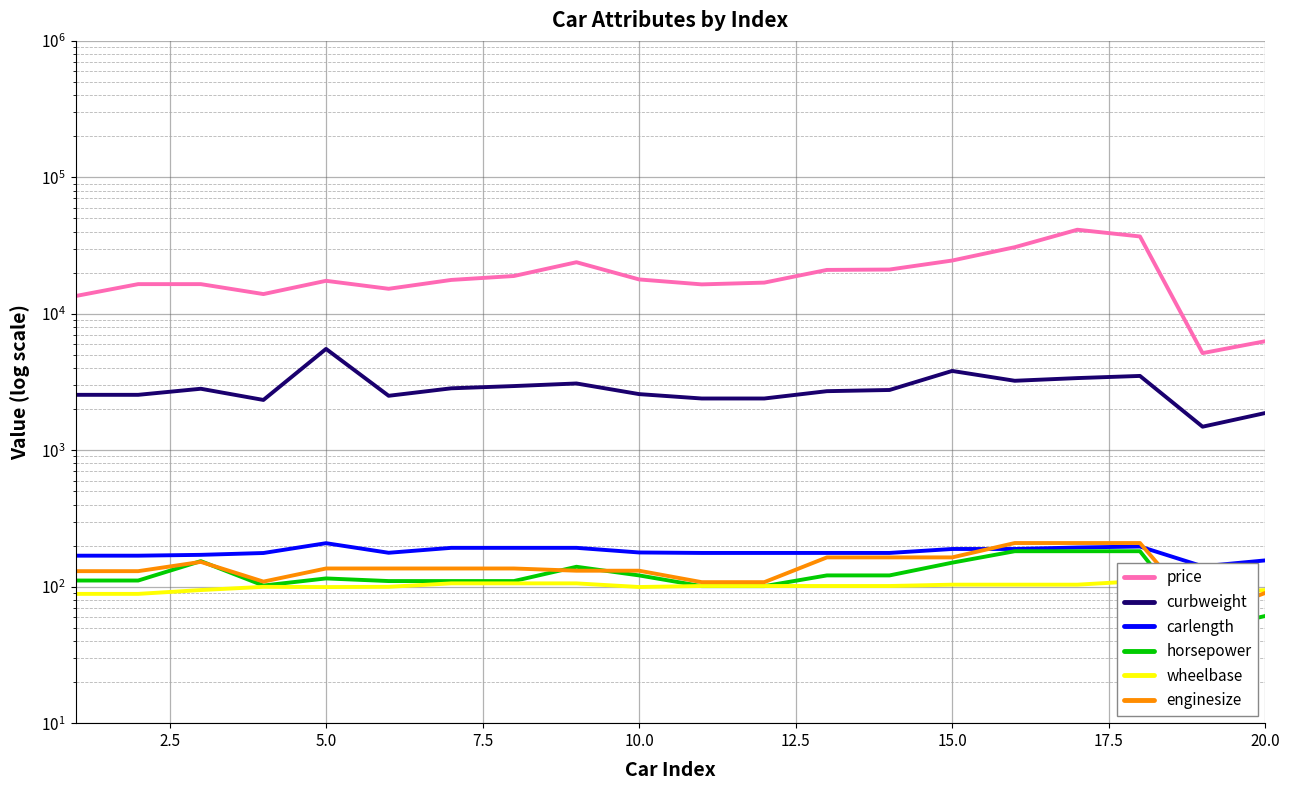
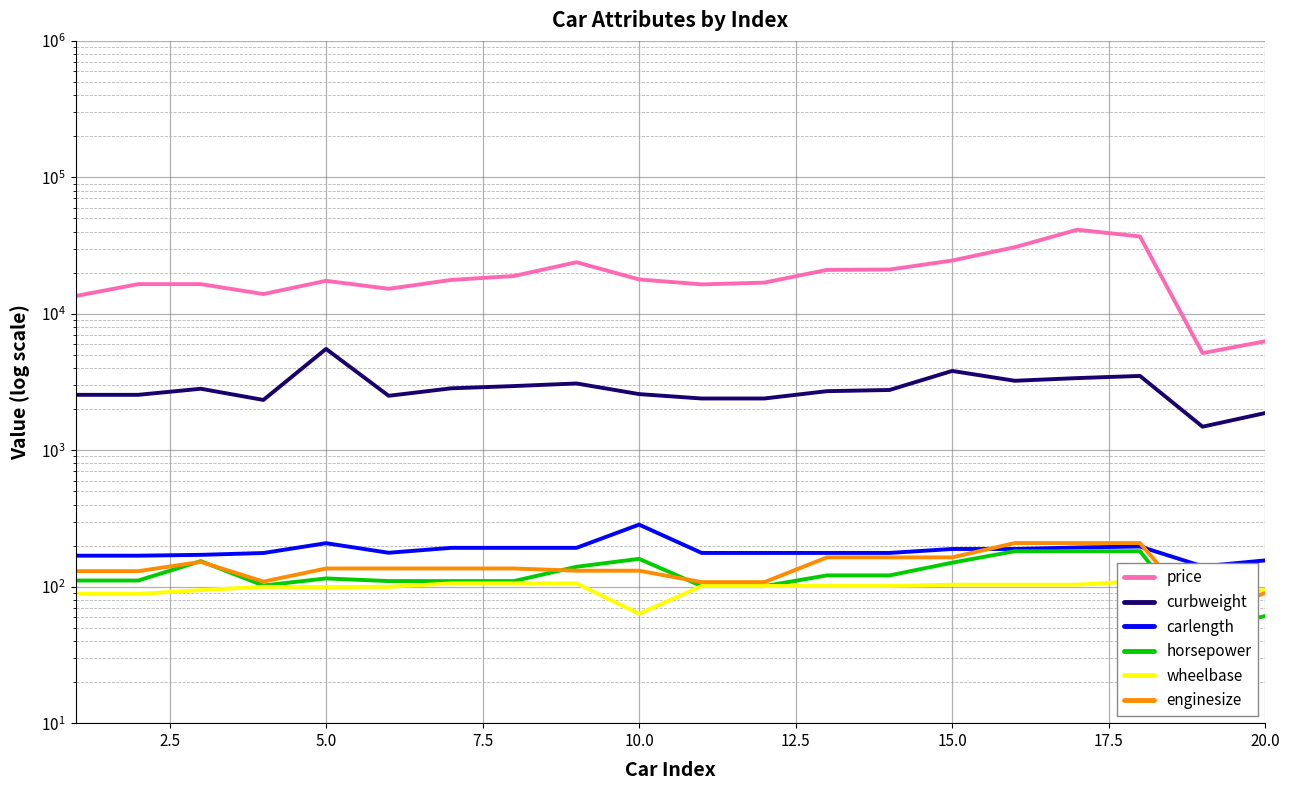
carlength, 10.0: 180 -> 290
horsepower, 10.0: 120 -> 160
wheelbase, 10.0: 100 -> 60
